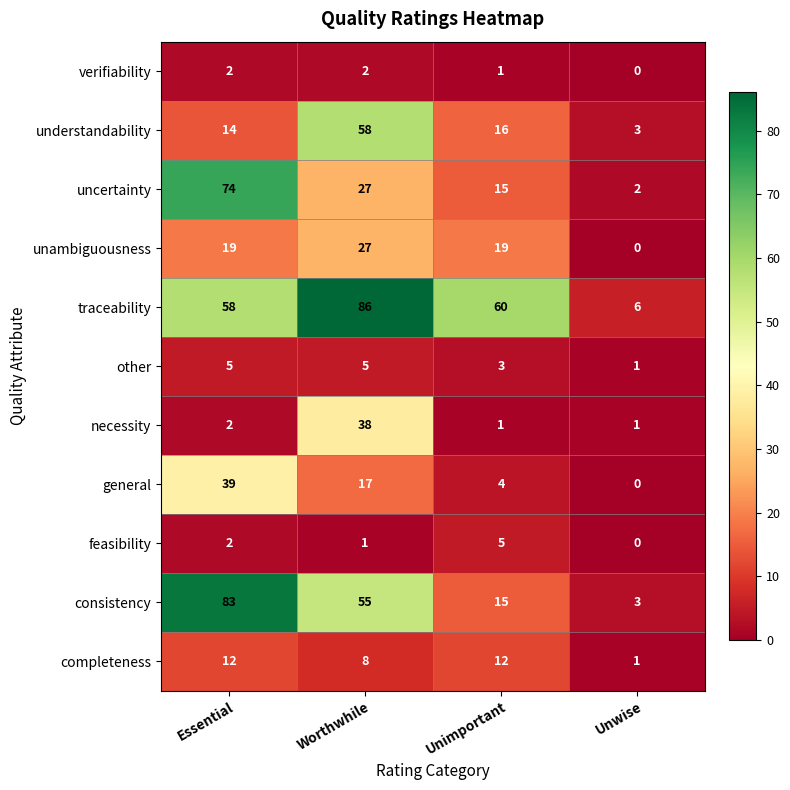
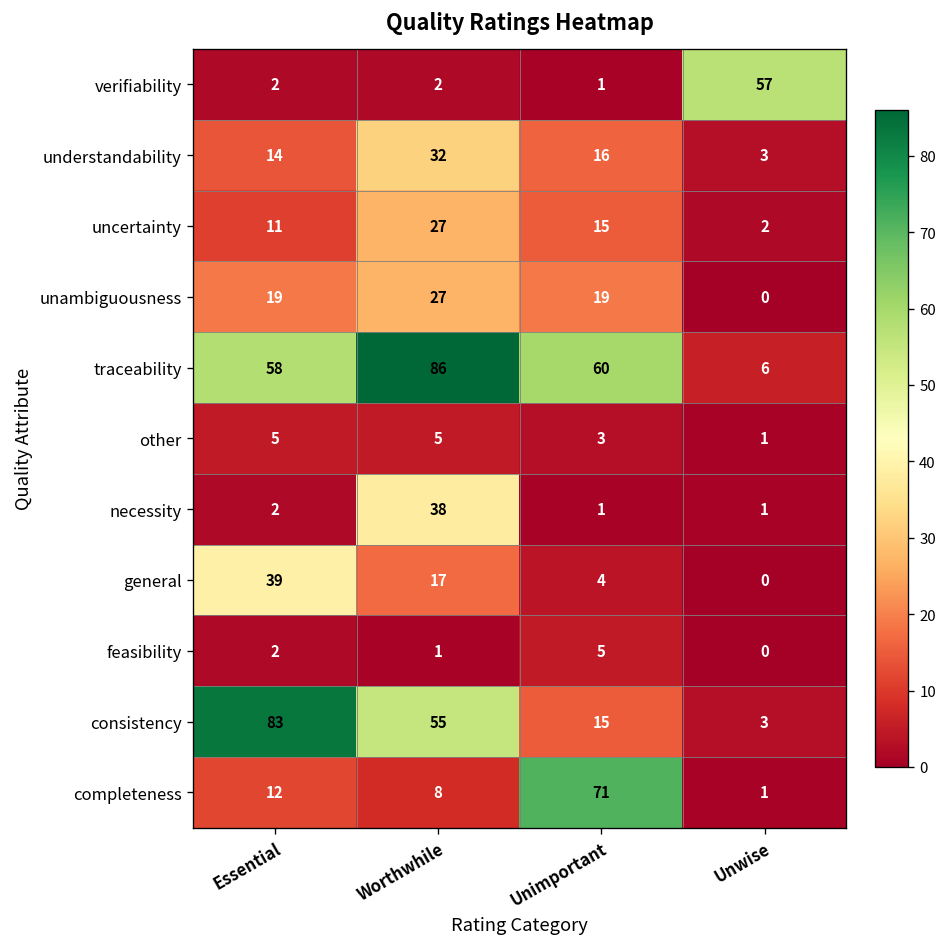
verifiability, Unwise: 0 -> 57
understandability, Worthwhile: 58 -> 32
uncertainty, Essential: 74 -> 11
completeness, Unimportant: 12 -> 71
